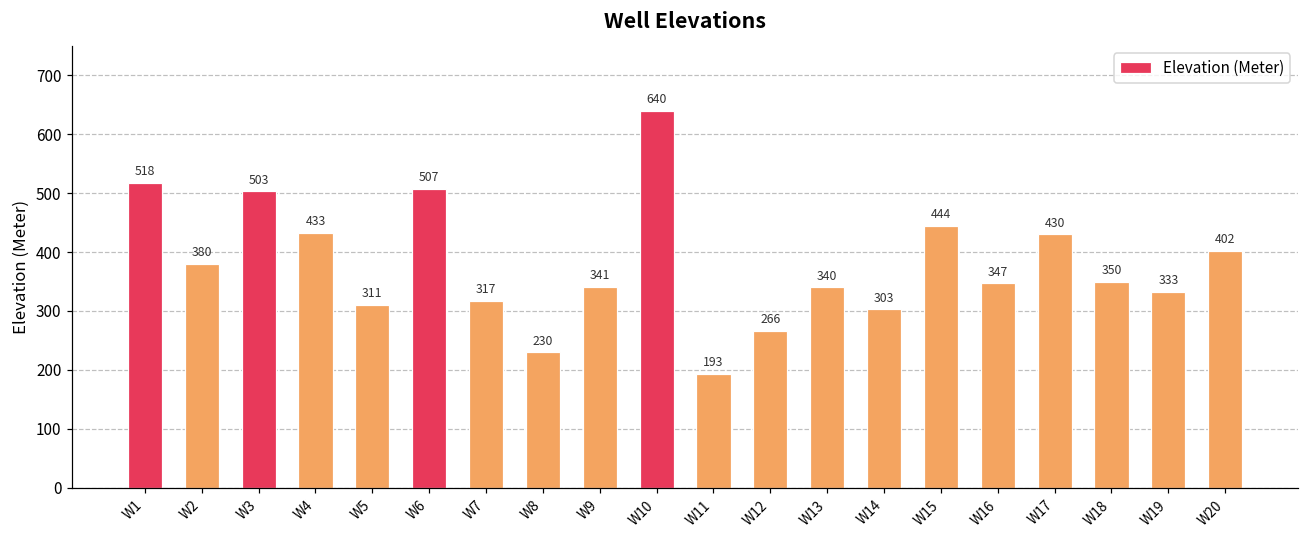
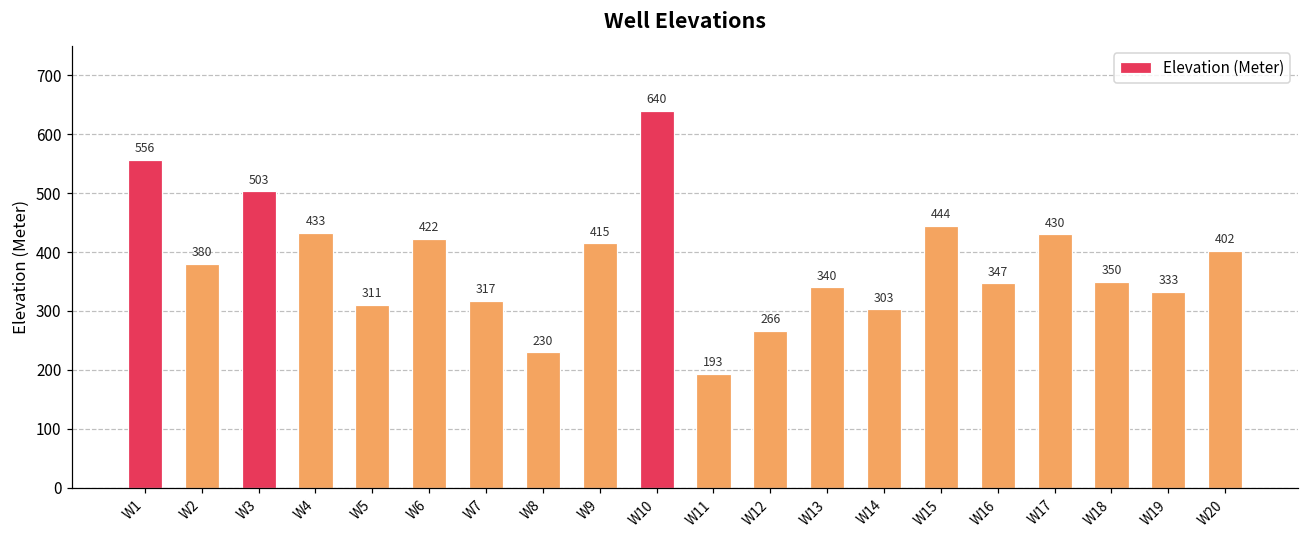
W1: 518 -> 556
W6: 507 -> 422
W9: 341 -> 415
